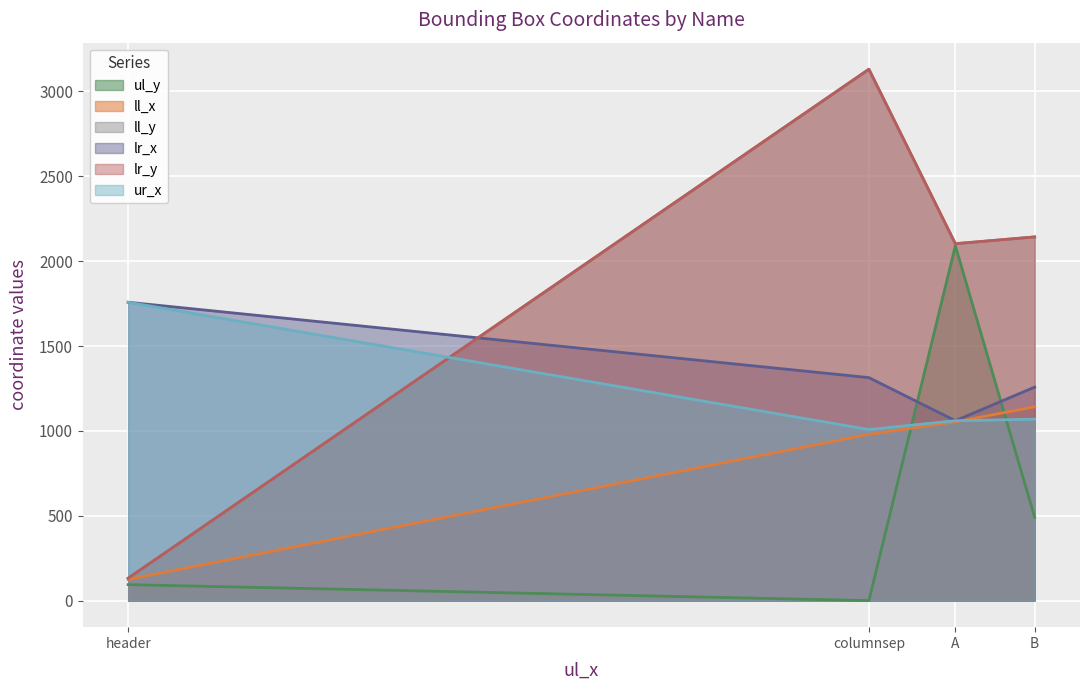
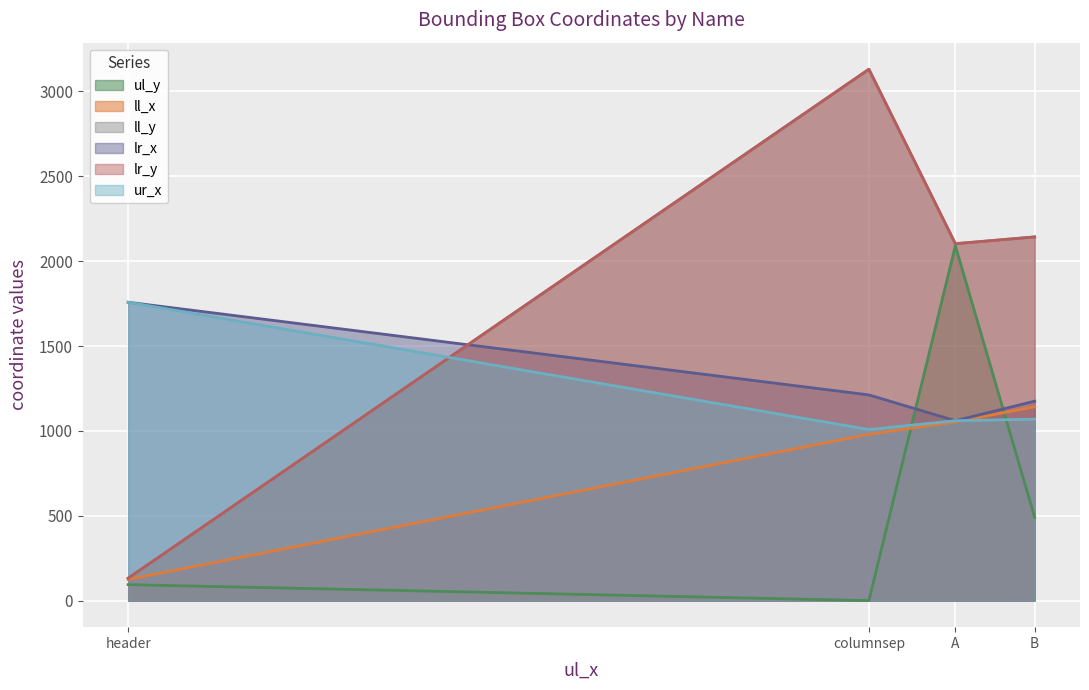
lr_x, columnsep: 1310 -> 1210
lr_x, B: 1260 -> 1180
